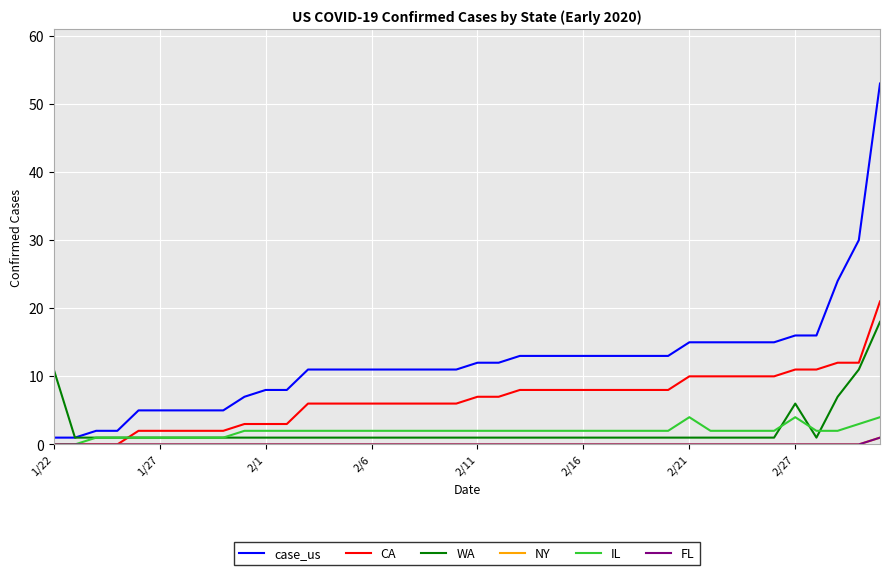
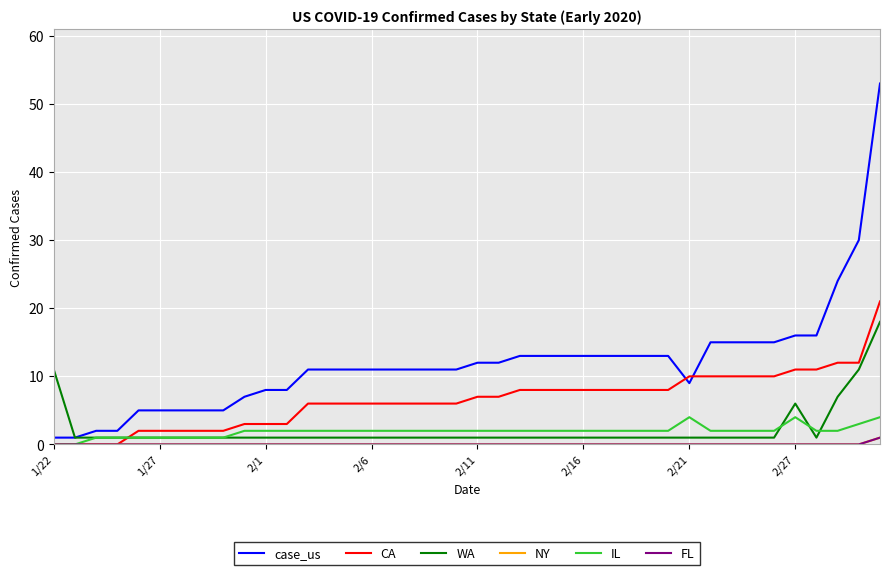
case_us, 2/21: 15 -> 9
